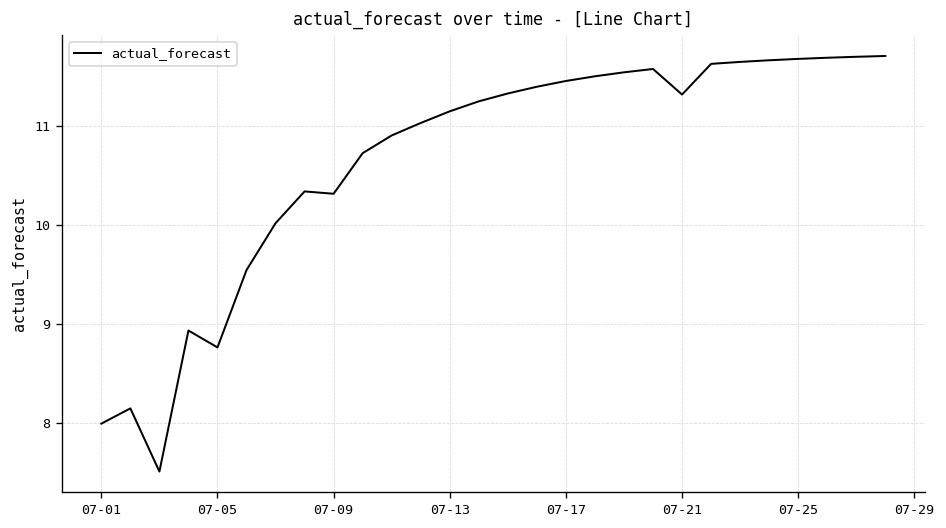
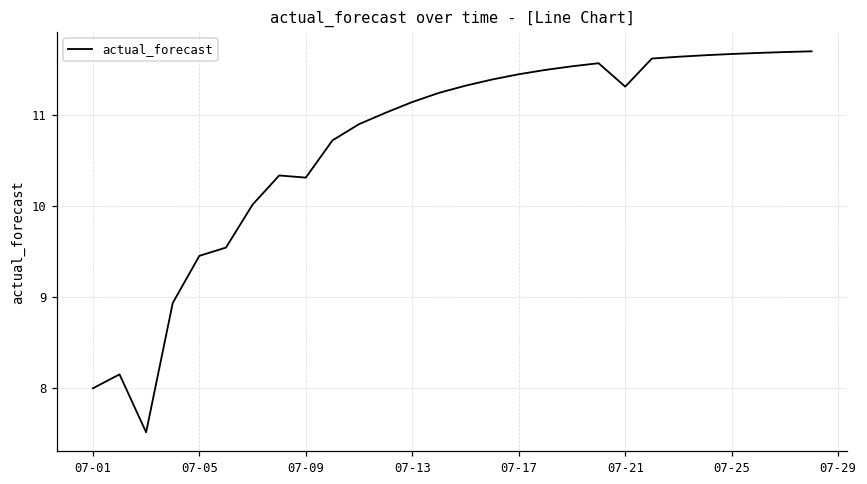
07-05: 8.8 -> 9.5
